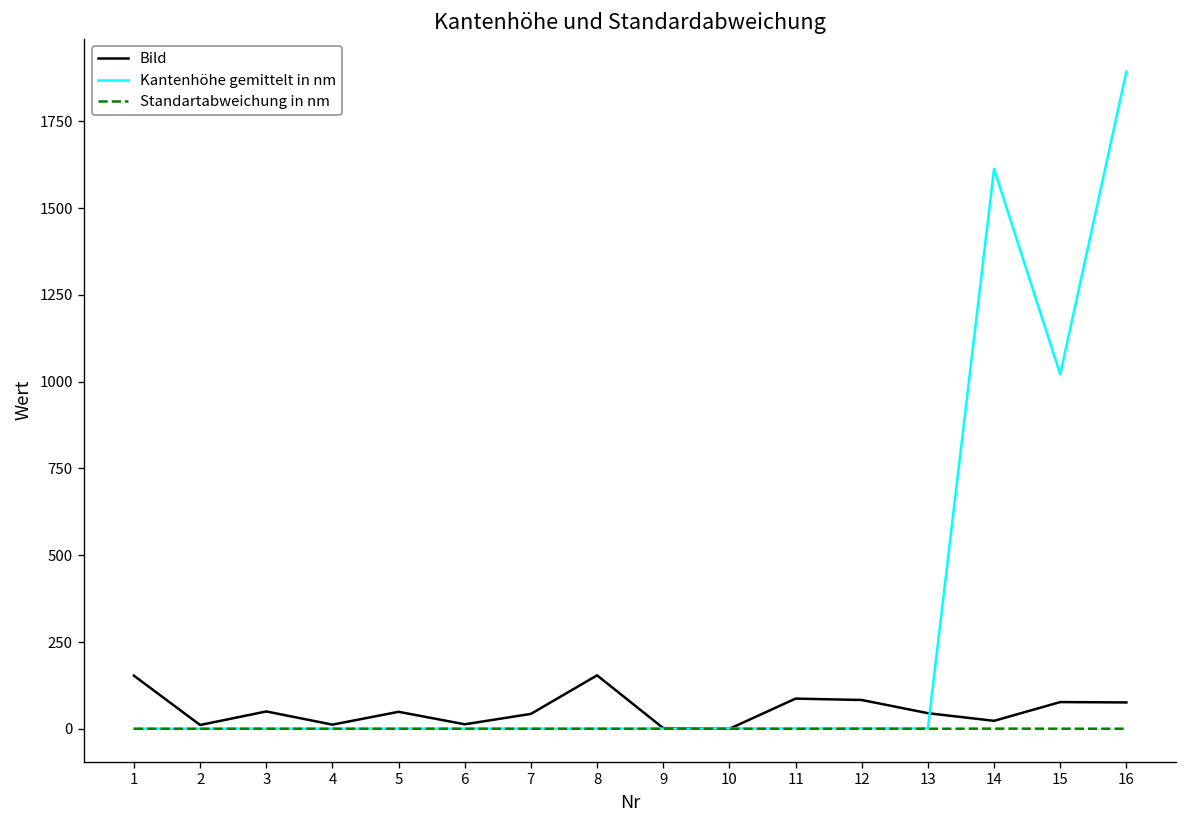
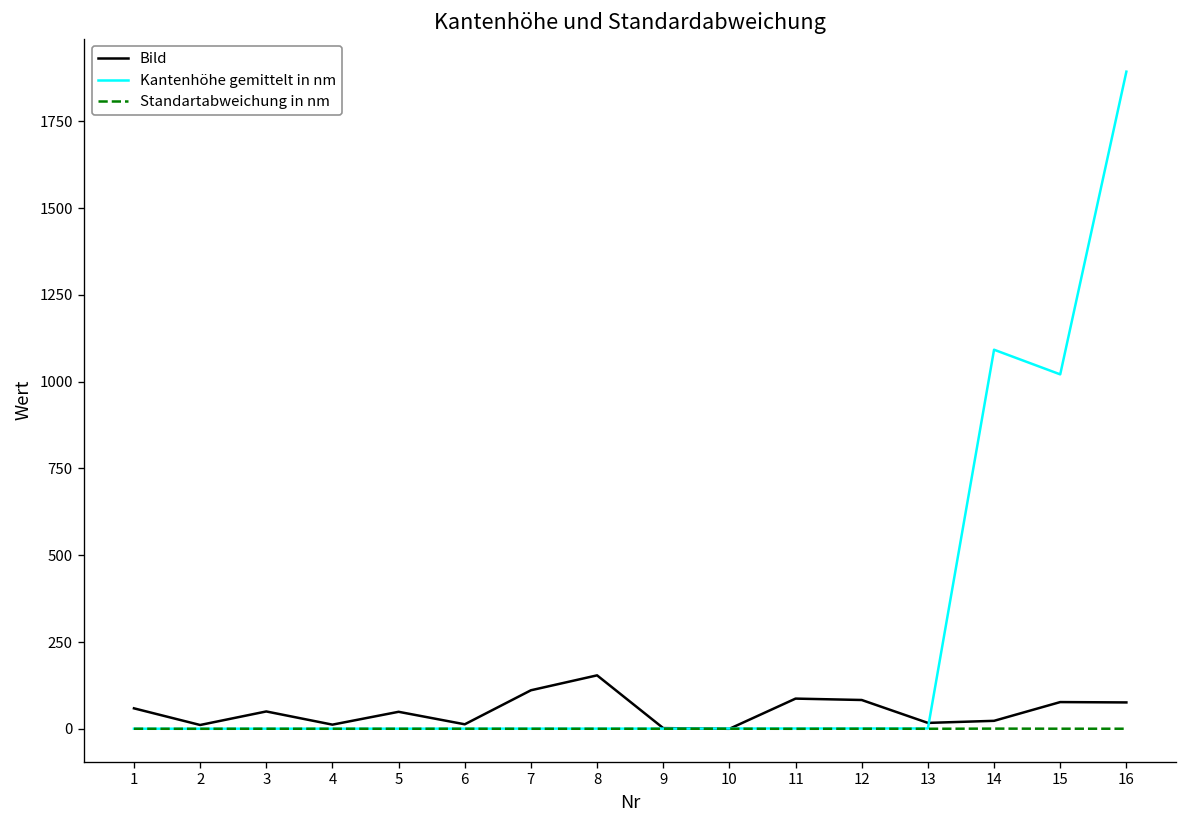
Bild, 1: 150 -> 60
Bild, 7: 40 -> 110
Bild, 13: 50 -> 20
Kantenhöhe gemittelt in nm, 14: 1610 -> 1090
